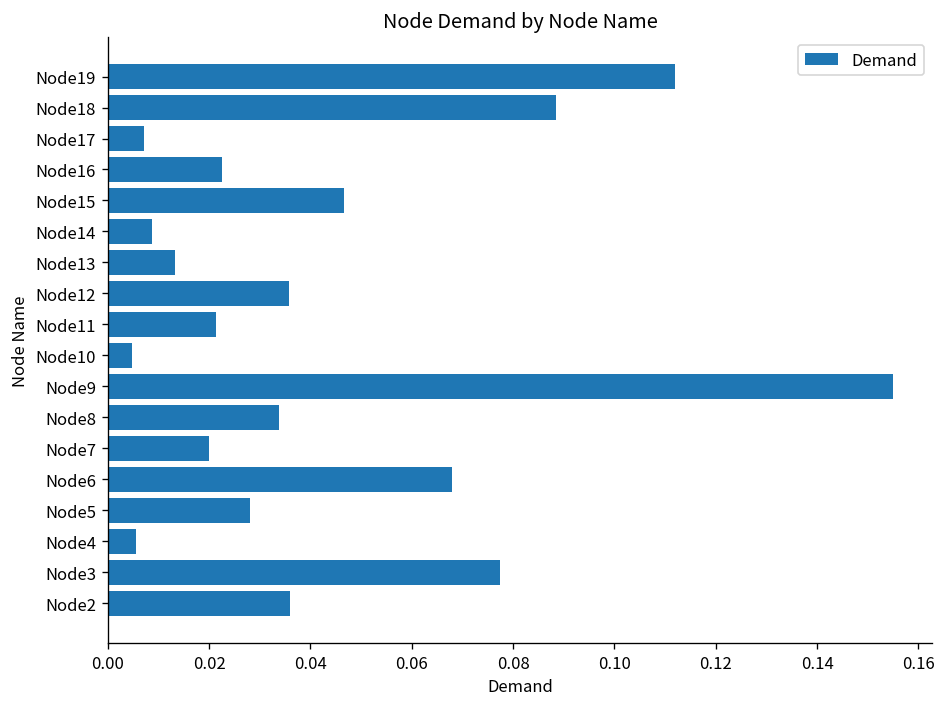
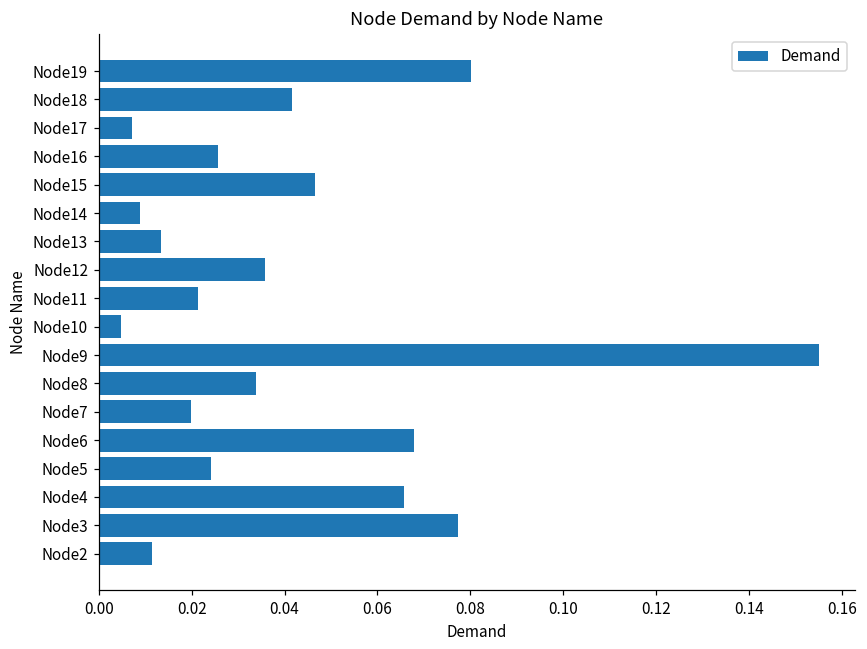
Node19: 0.112 -> 0.080
Node18: 0.089 -> 0.042
Node16: 0.023 -> 0.026
Node5: 0.028 -> 0.024
Node4: 0.006 -> 0.066
Node2: 0.036 -> 0.011
